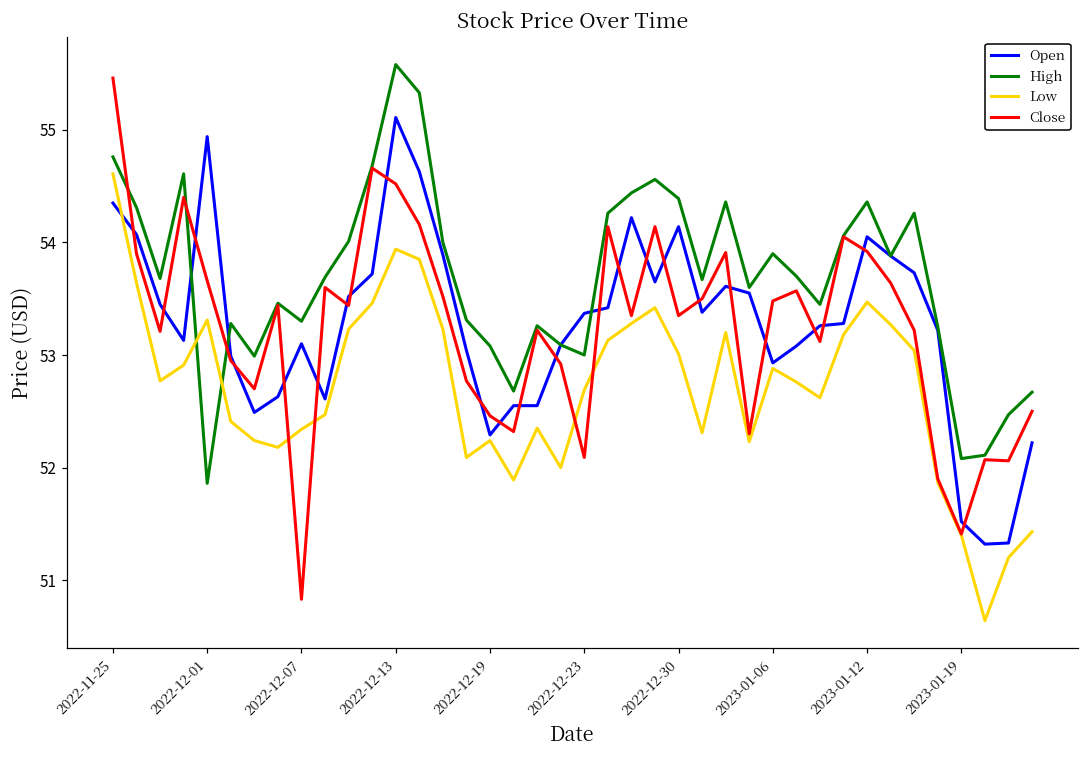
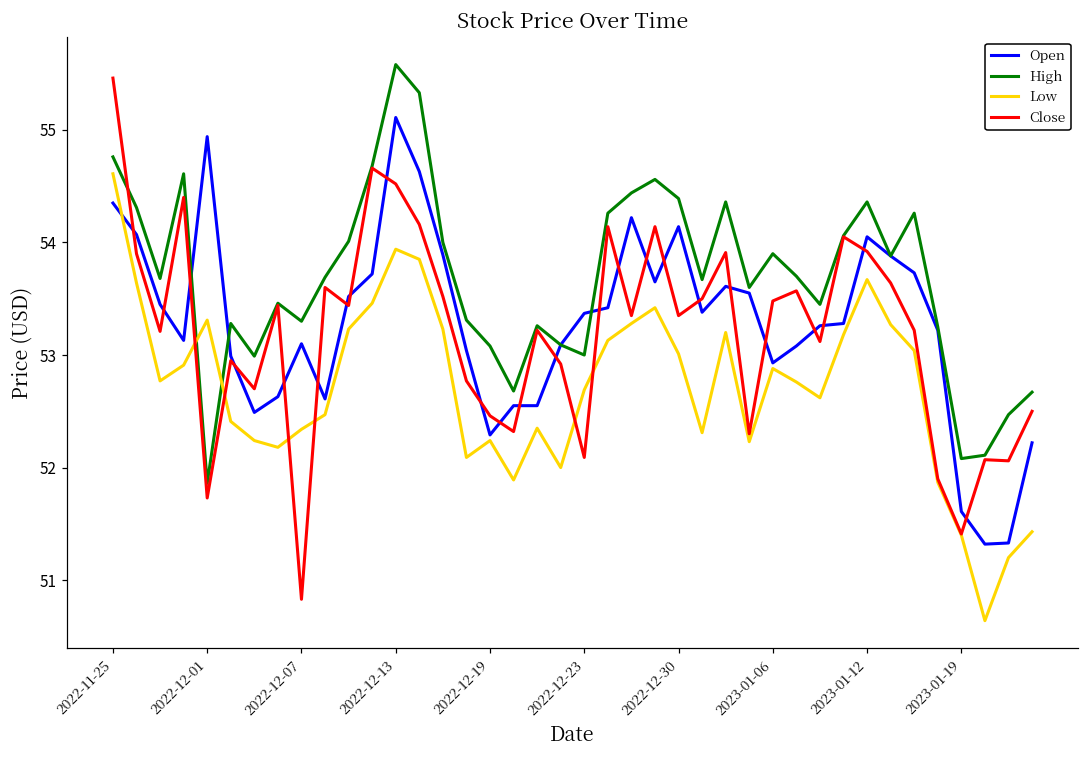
Close, 2022-12-01: 53.66 -> 51.73
Low, 2023-01-12: 53.47 -> 53.67
Open, 2023-01-19: 51.52 -> 51.61
